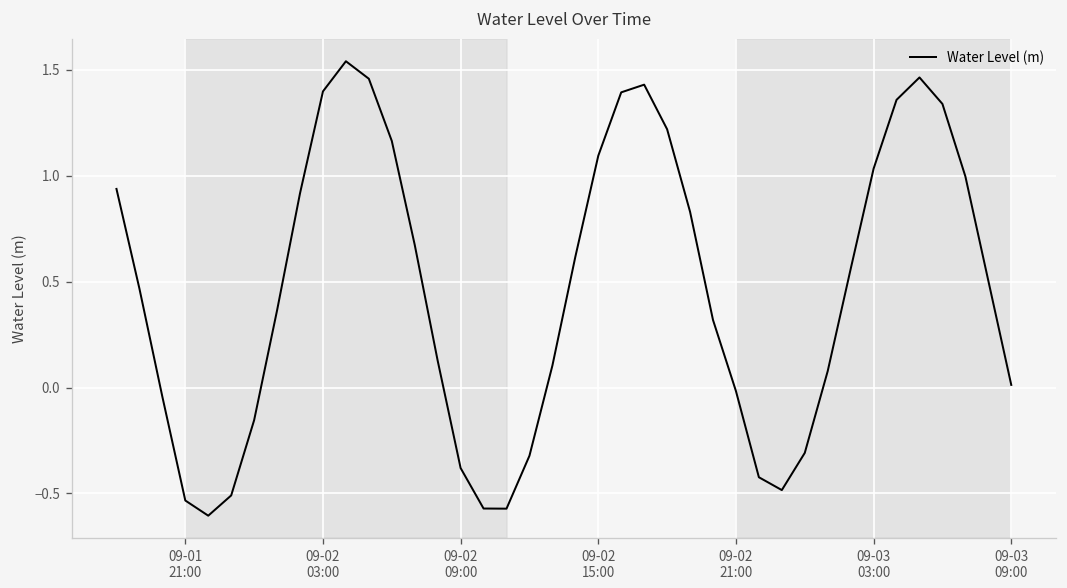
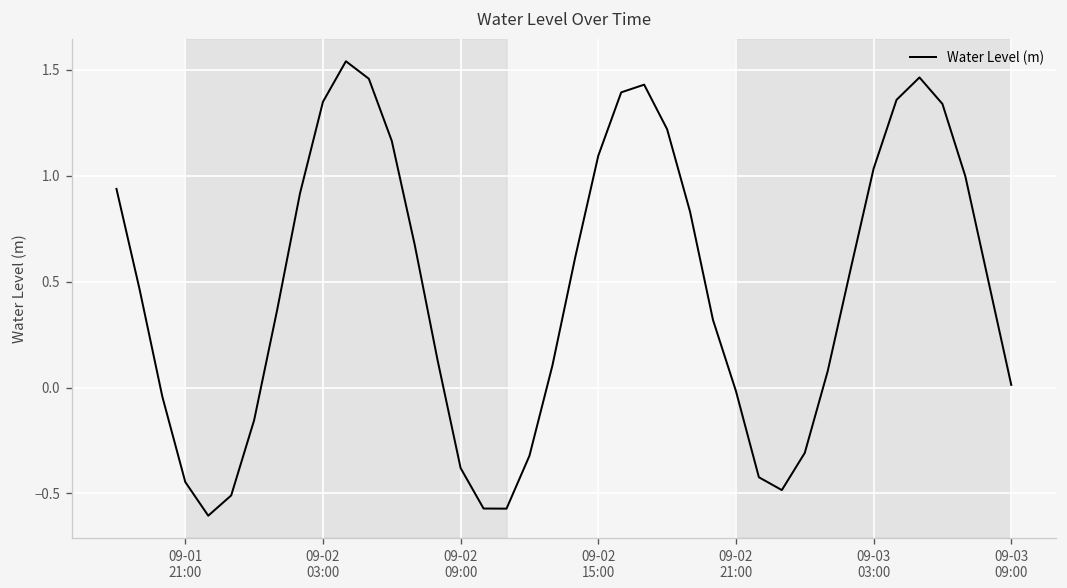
09-01 21:00: -0.53 -> -0.45
09-02 03:00: 1.40 -> 1.35
